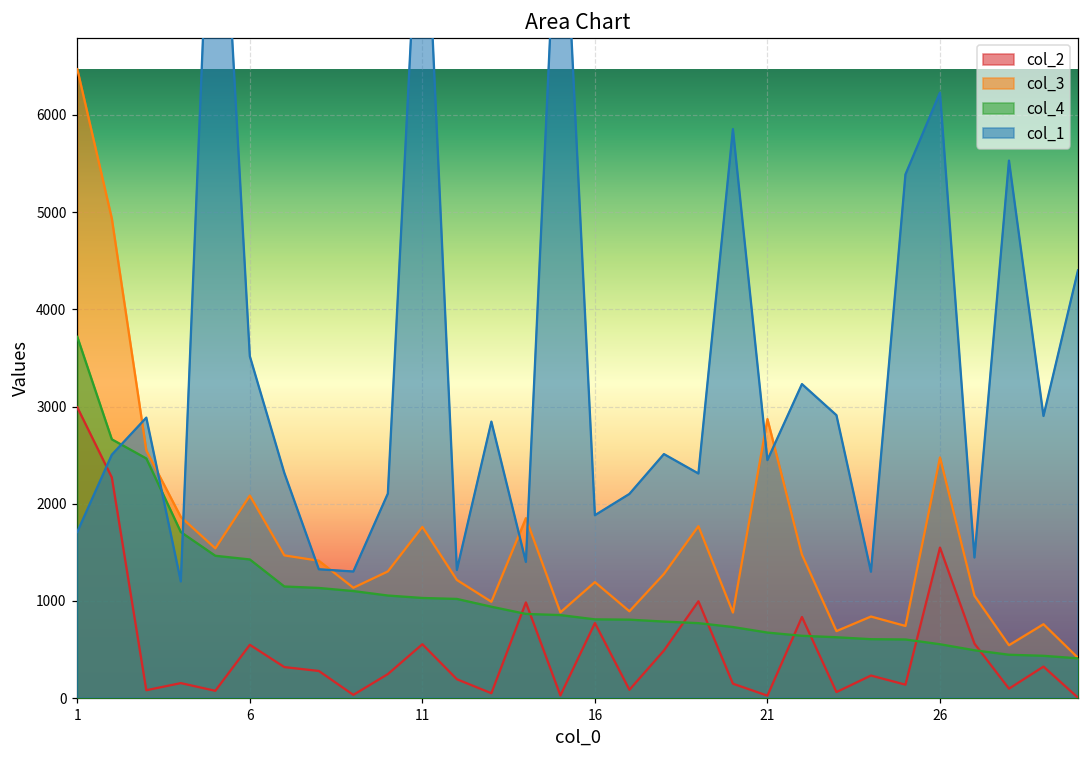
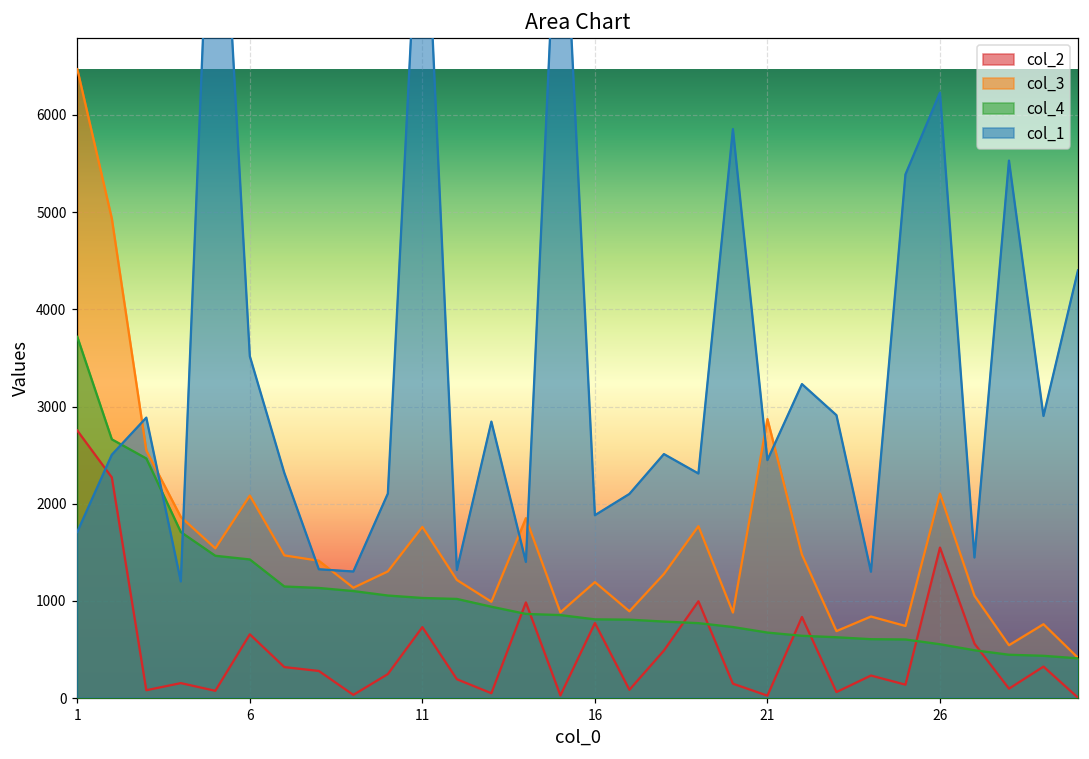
col_2, 1: 3000 -> 2800
col_2, 6: 500 -> 700
col_2, 11: 600 -> 700
col_3, 26: 2500 -> 2100
